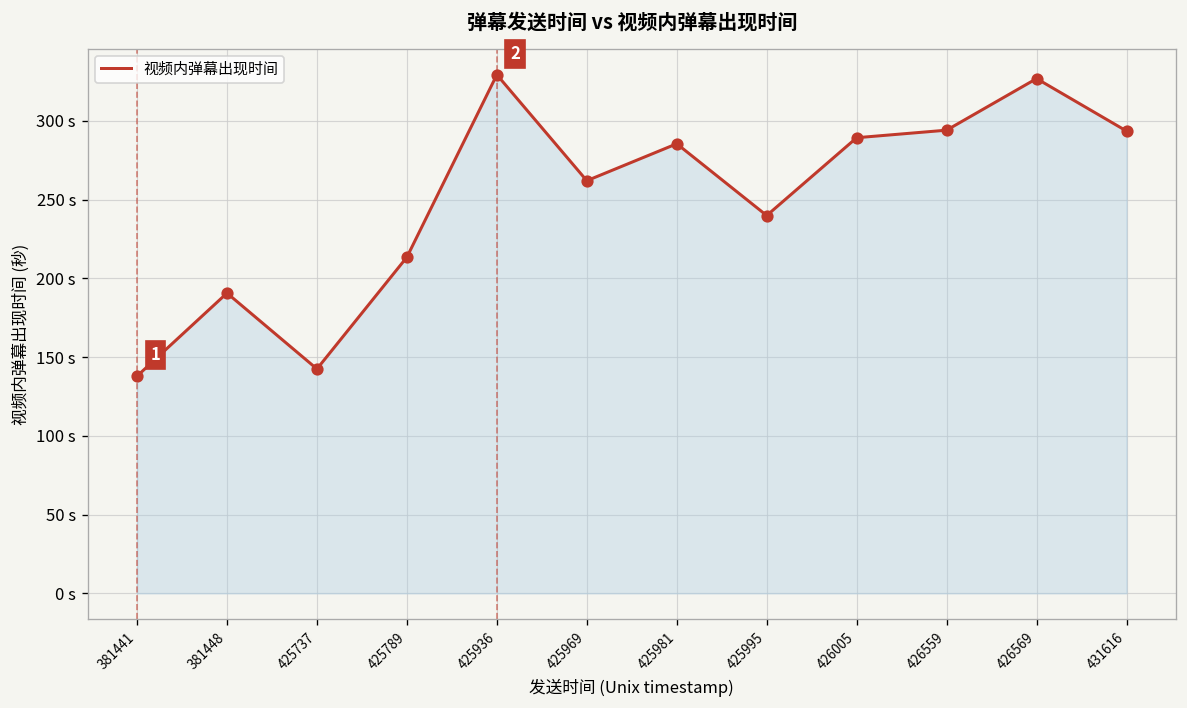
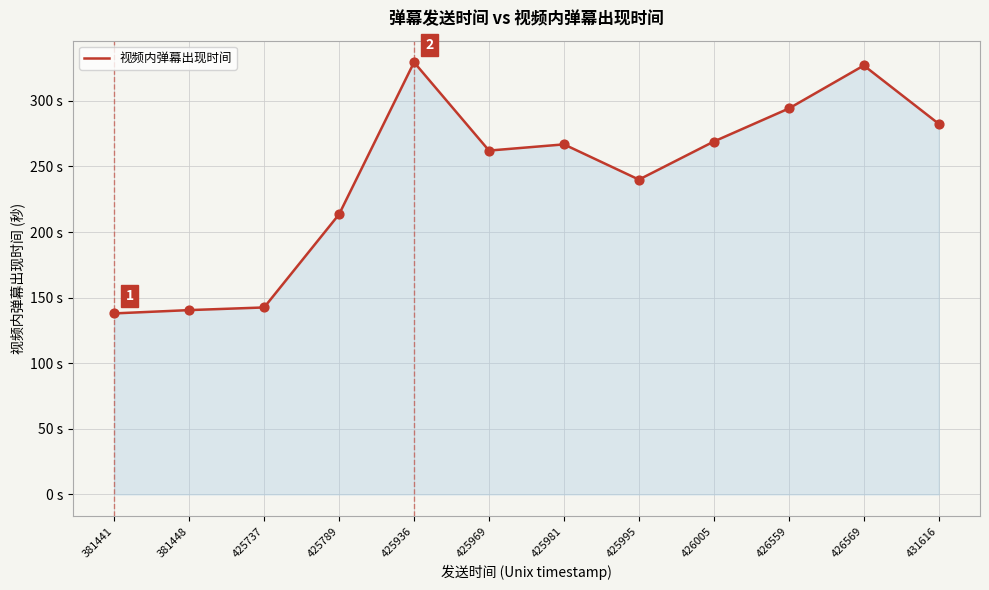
381448: 191 s -> 140 s
425981: 286 s -> 267 s
426005: 289 s -> 269 s
431616: 294 s -> 282 s
